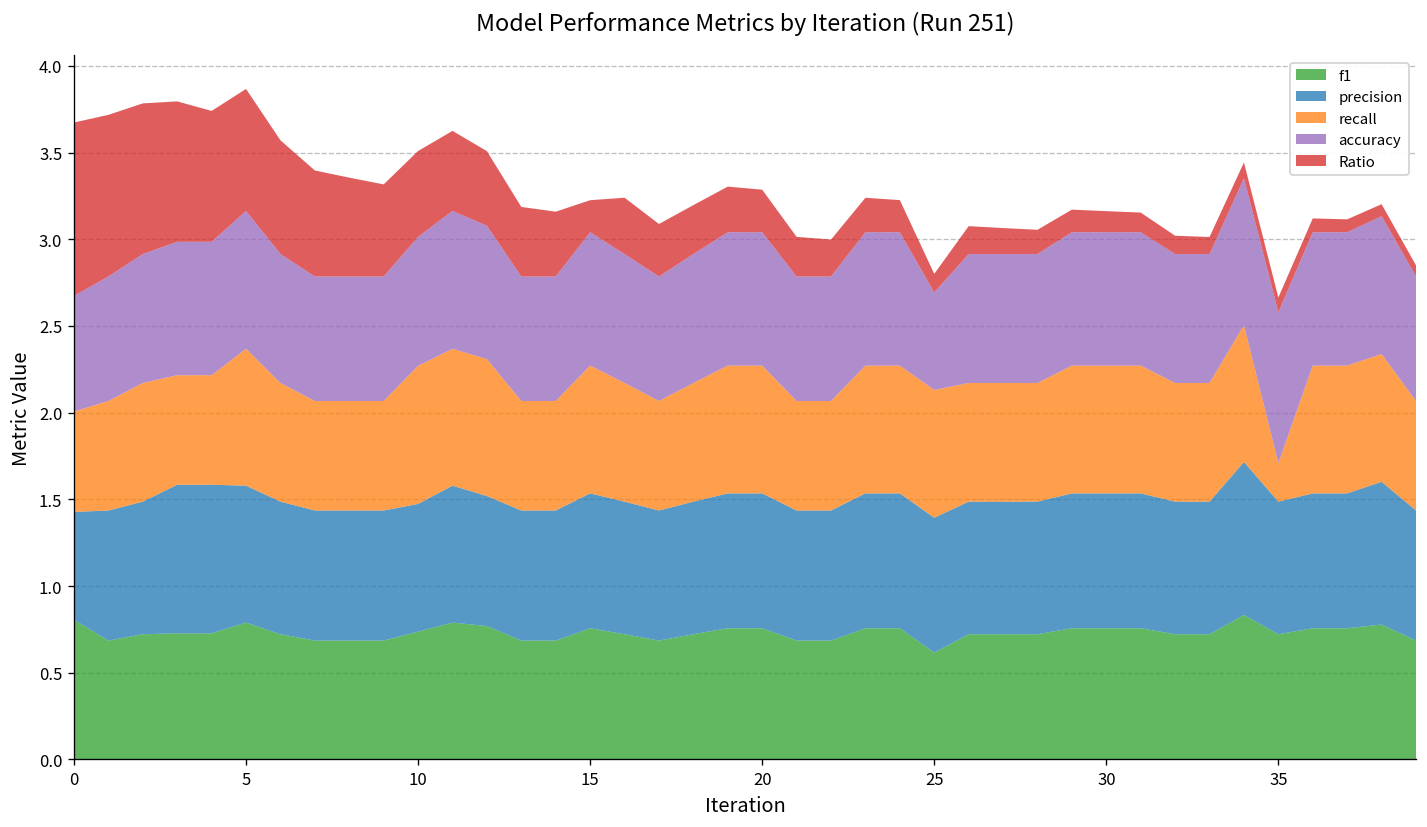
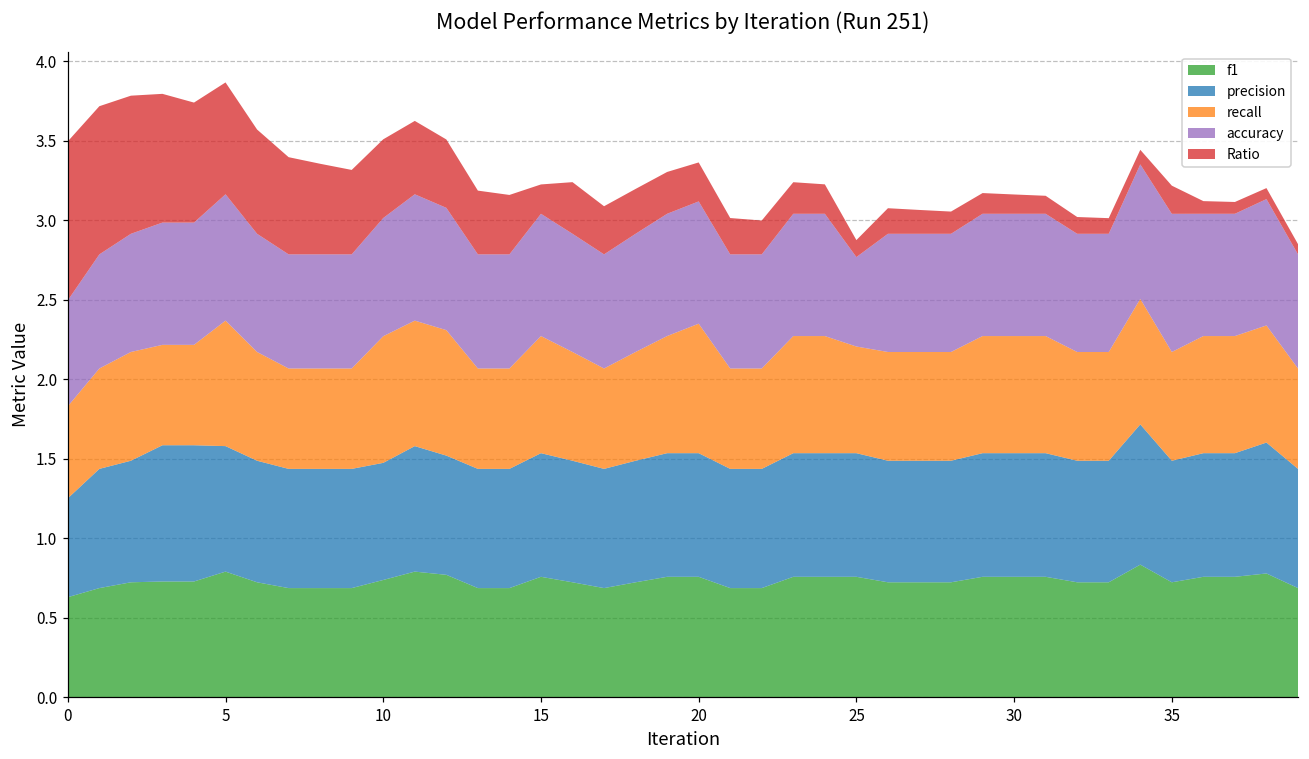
f1, 0: 0.81 -> 0.63
recall, 20: 0.74 -> 0.81
f1, 25: 0.62 -> 0.76
recall, 25: 0.74 -> 0.67
recall, 35: 0.22 -> 0.68
Ratio, 35: 0.09 -> 0.18
